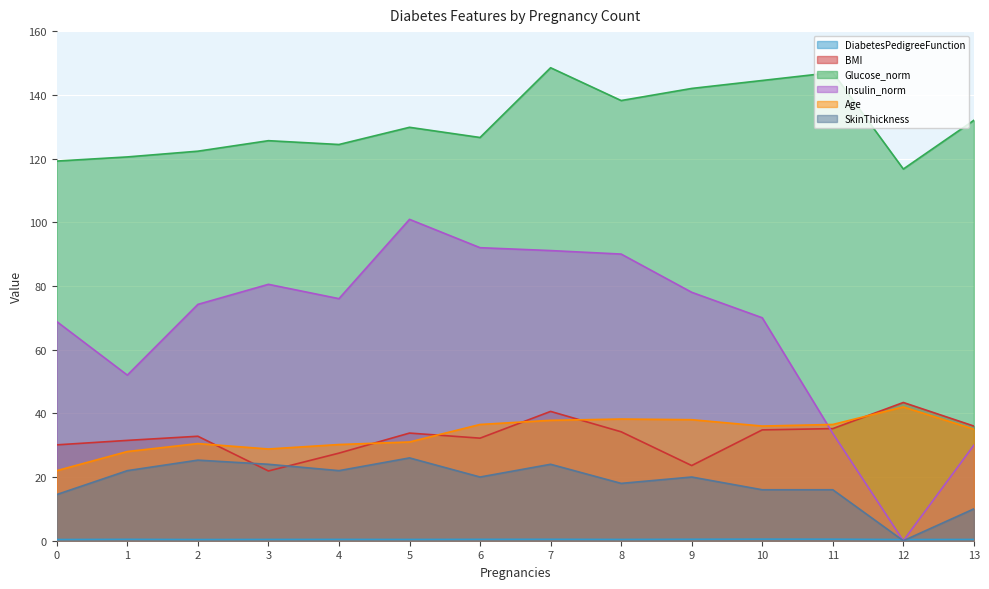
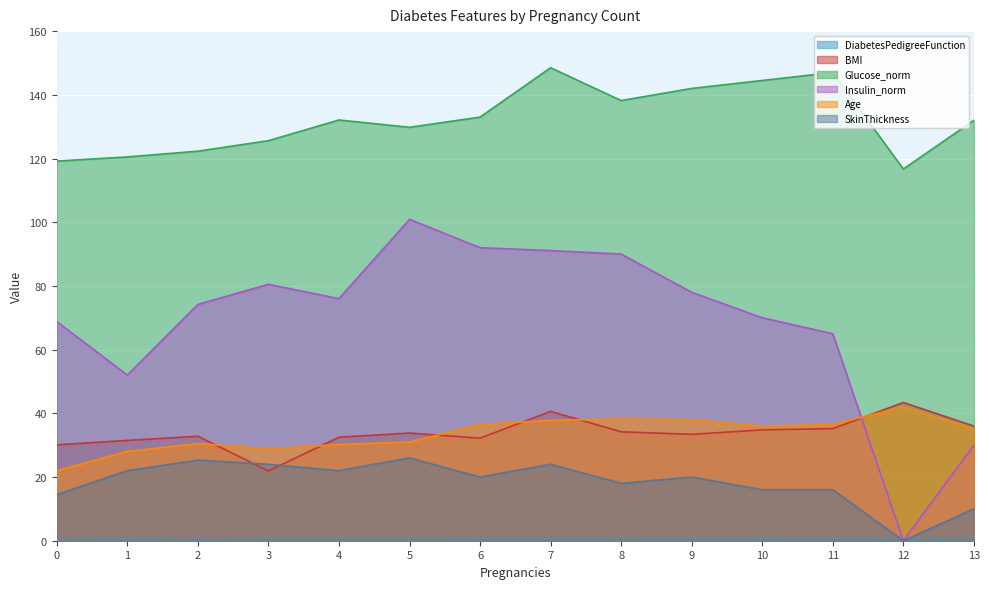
BMI, 4: 28 -> 33
Glucose_norm, 4: 124 -> 132
Glucose_norm, 6: 127 -> 133
BMI, 9: 24 -> 33
Insulin_norm, 11: 34 -> 65
